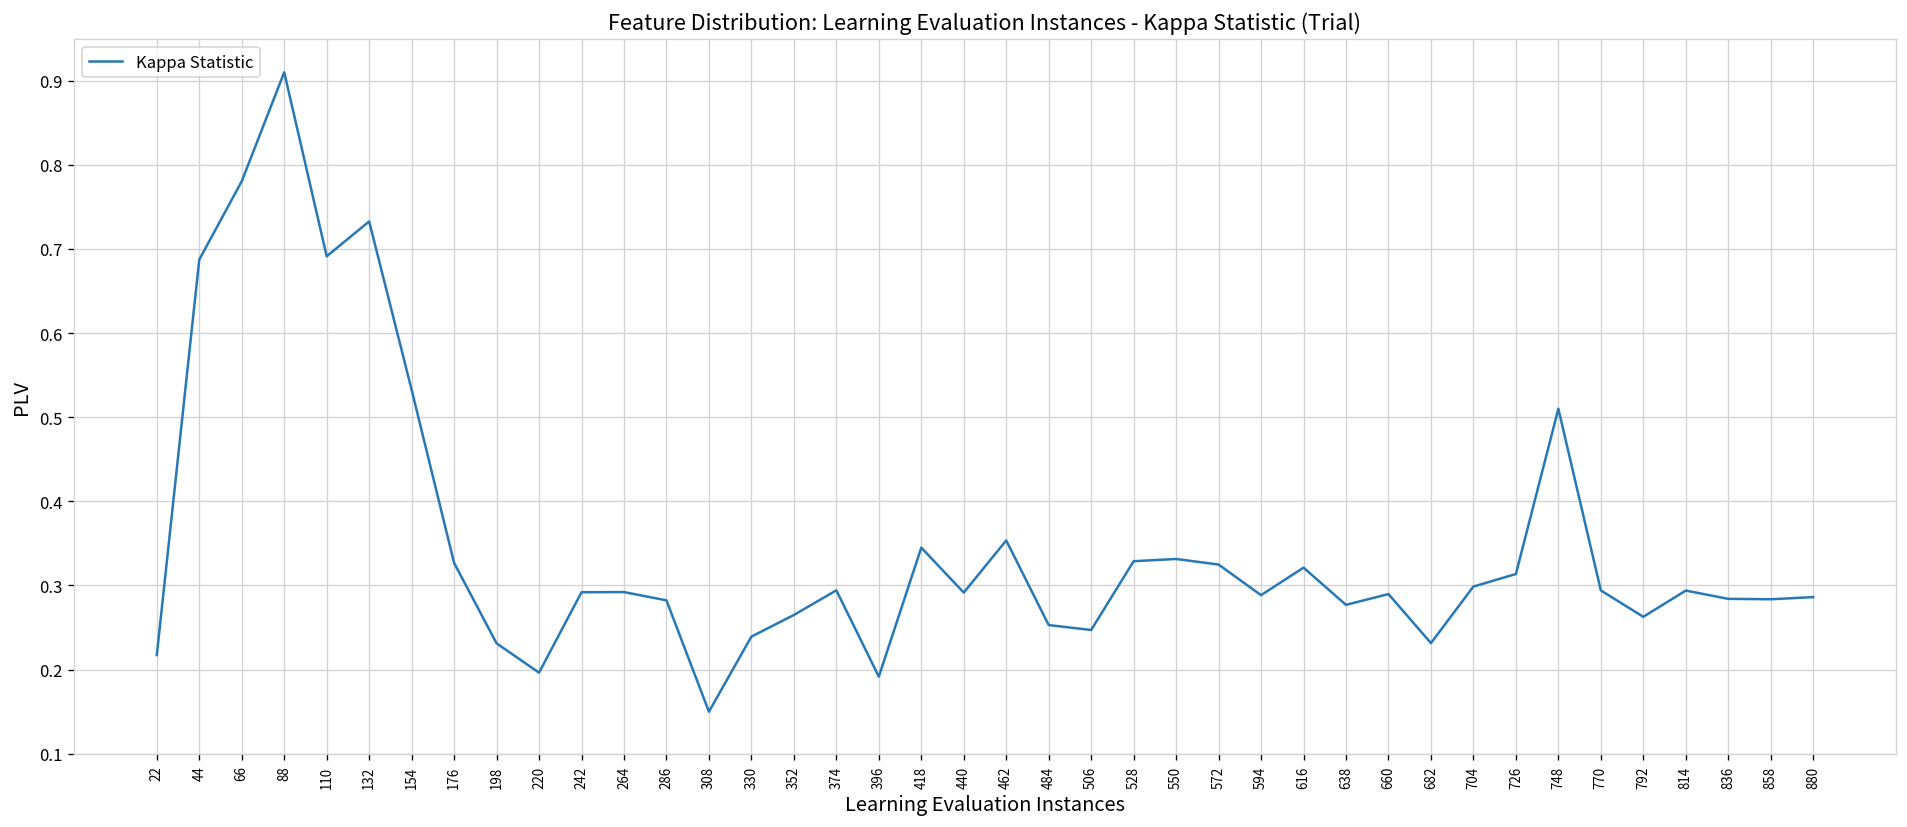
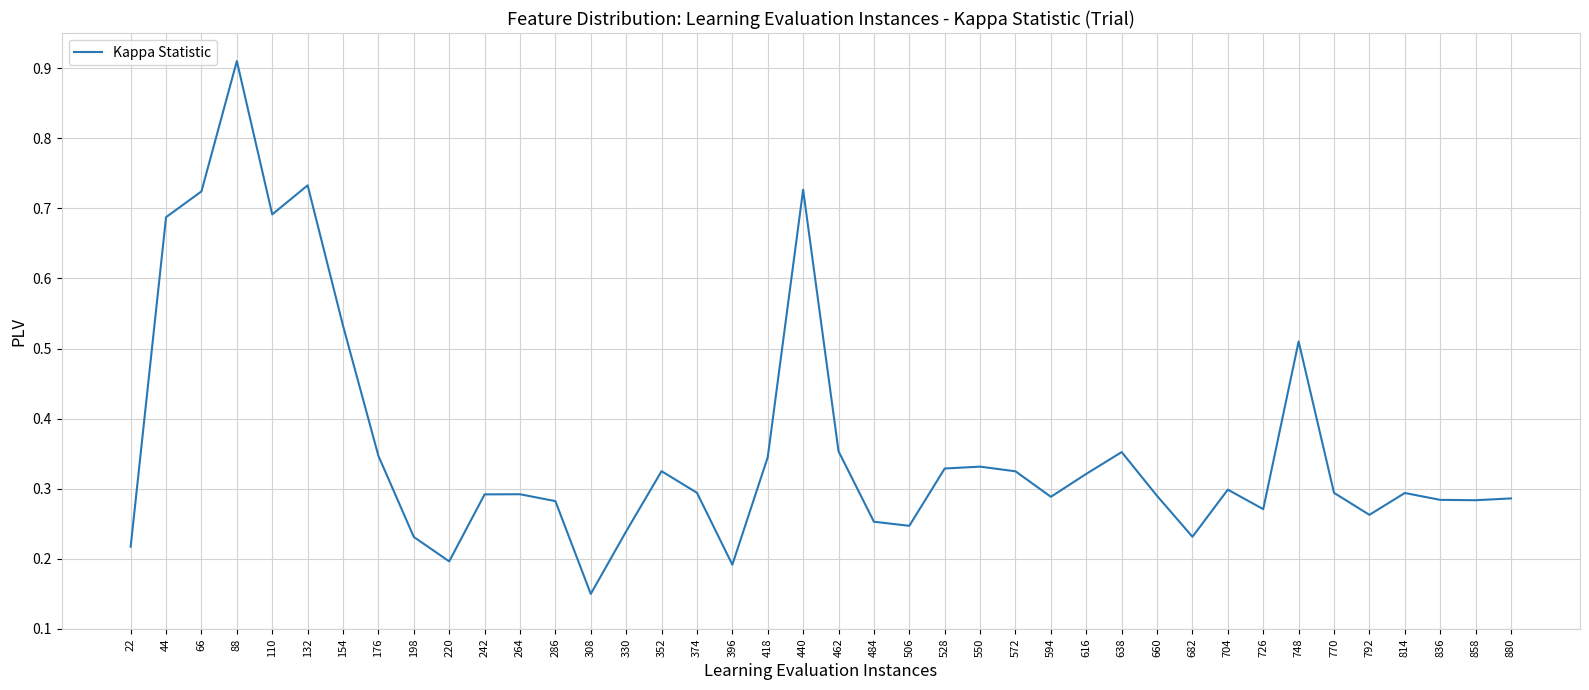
66: 0.78 -> 0.72
176: 0.33 -> 0.35
352: 0.26 -> 0.33
440: 0.29 -> 0.73
638: 0.28 -> 0.35
726: 0.31 -> 0.27
